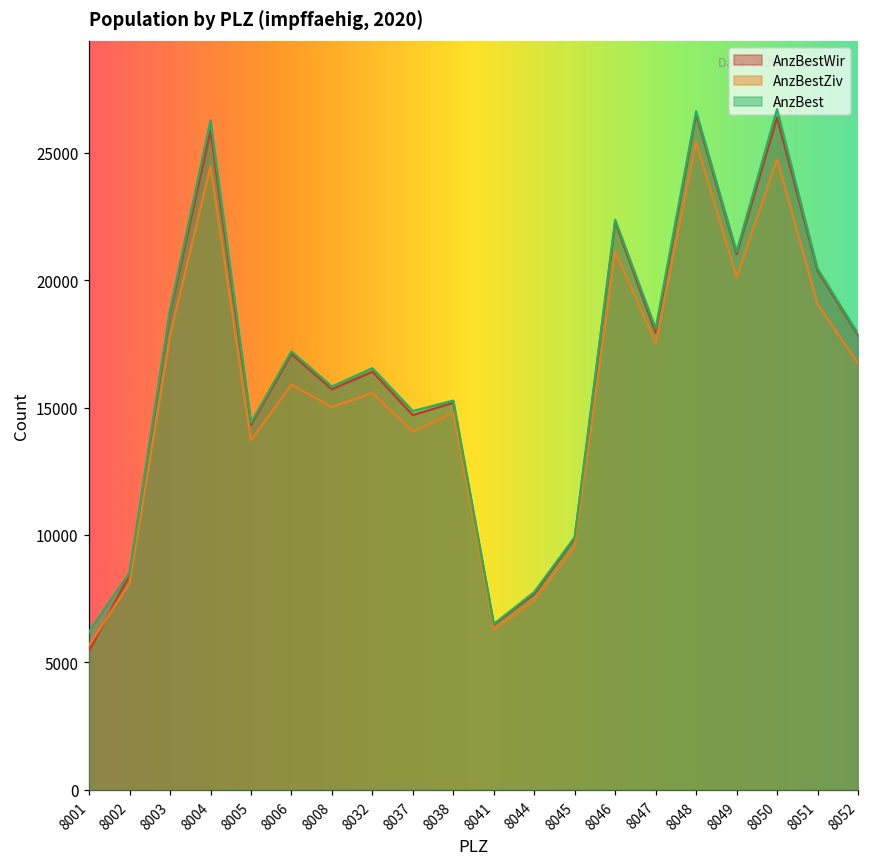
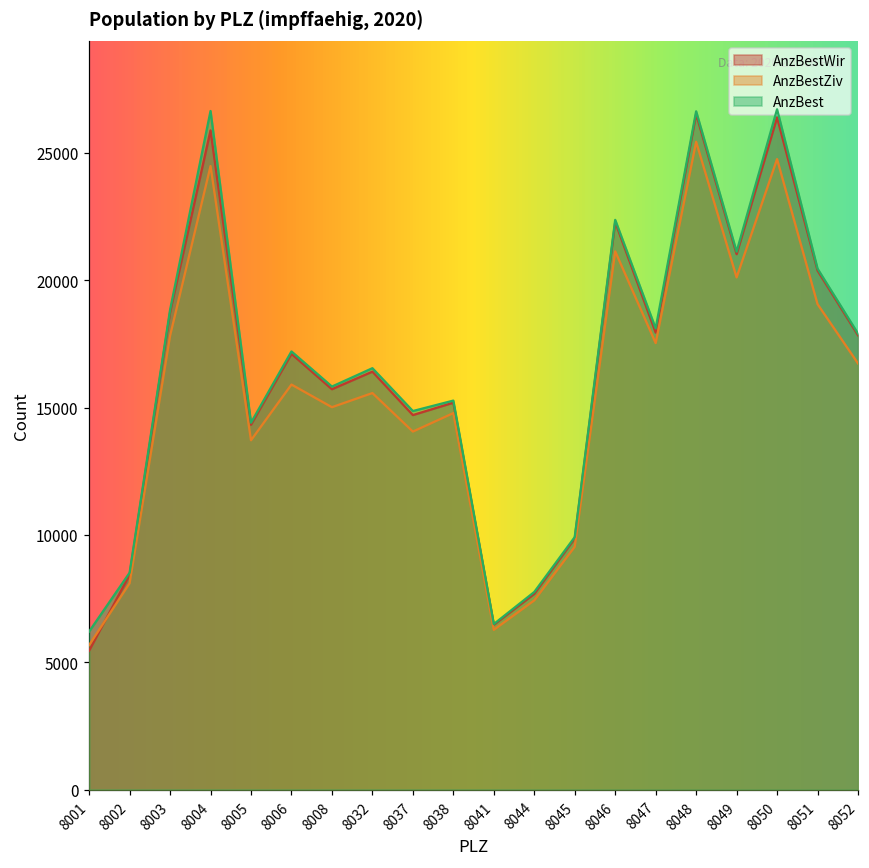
AnzBest, 8004: 26300 -> 26600
